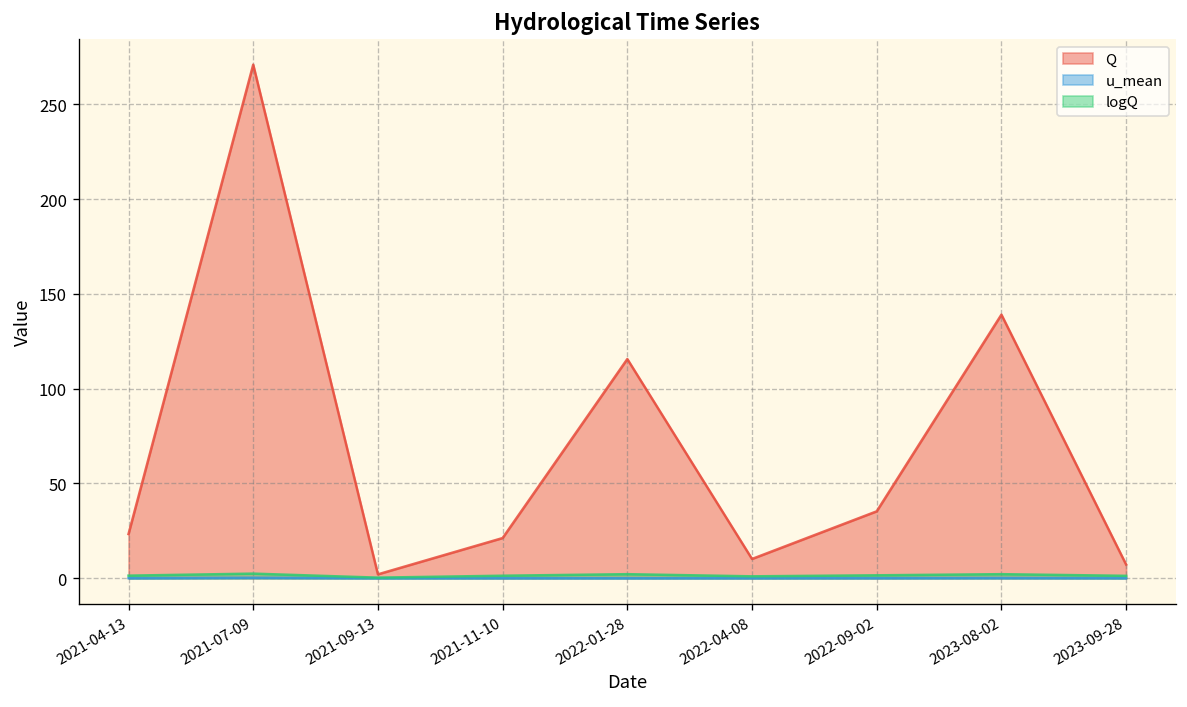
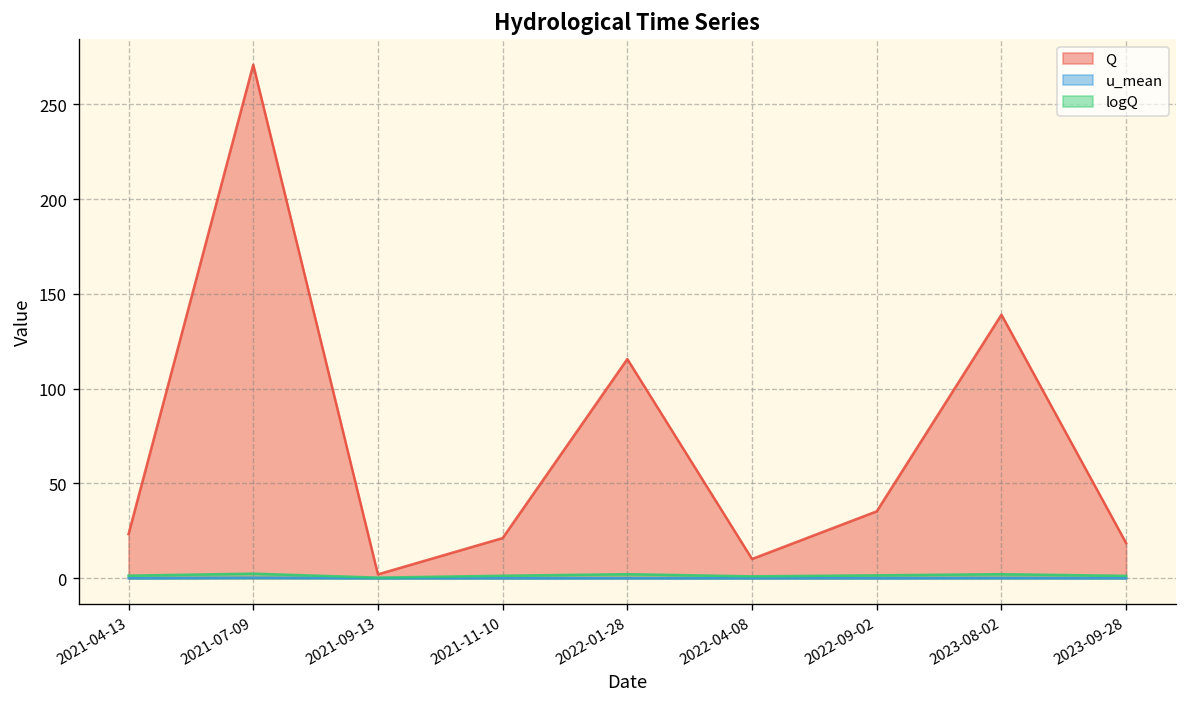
Q, 2023-09-28: 7 -> 19
